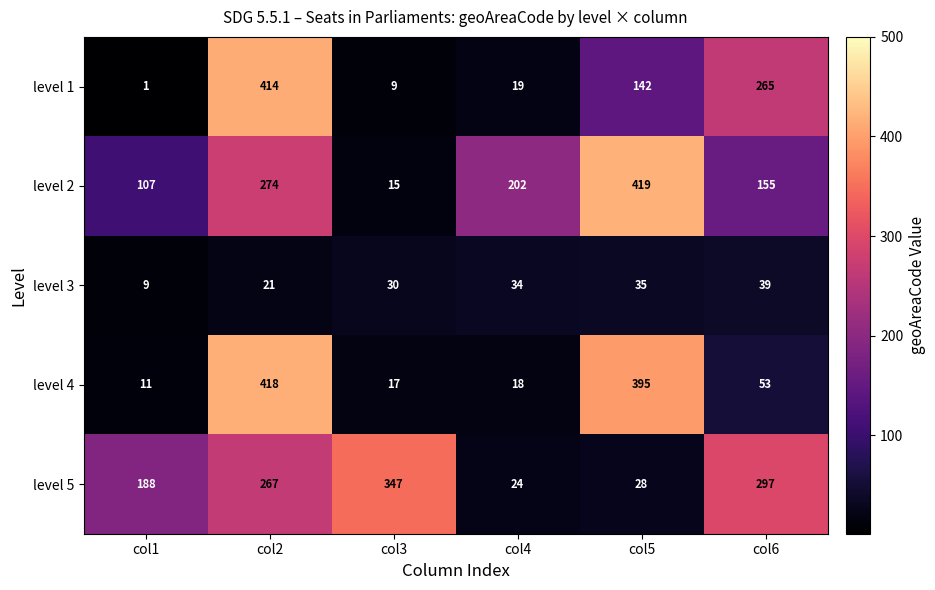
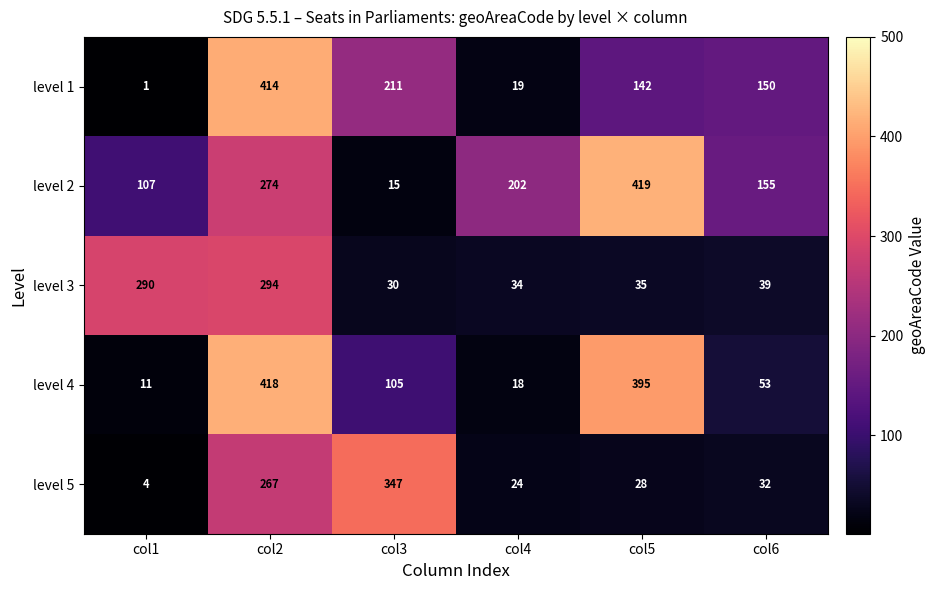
level 1, col3: 9 -> 211
level 1, col6: 265 -> 150
level 3, col1: 9 -> 290
level 3, col2: 21 -> 294
level 4, col3: 17 -> 105
level 5, col1: 188 -> 4
level 5, col6: 297 -> 32
